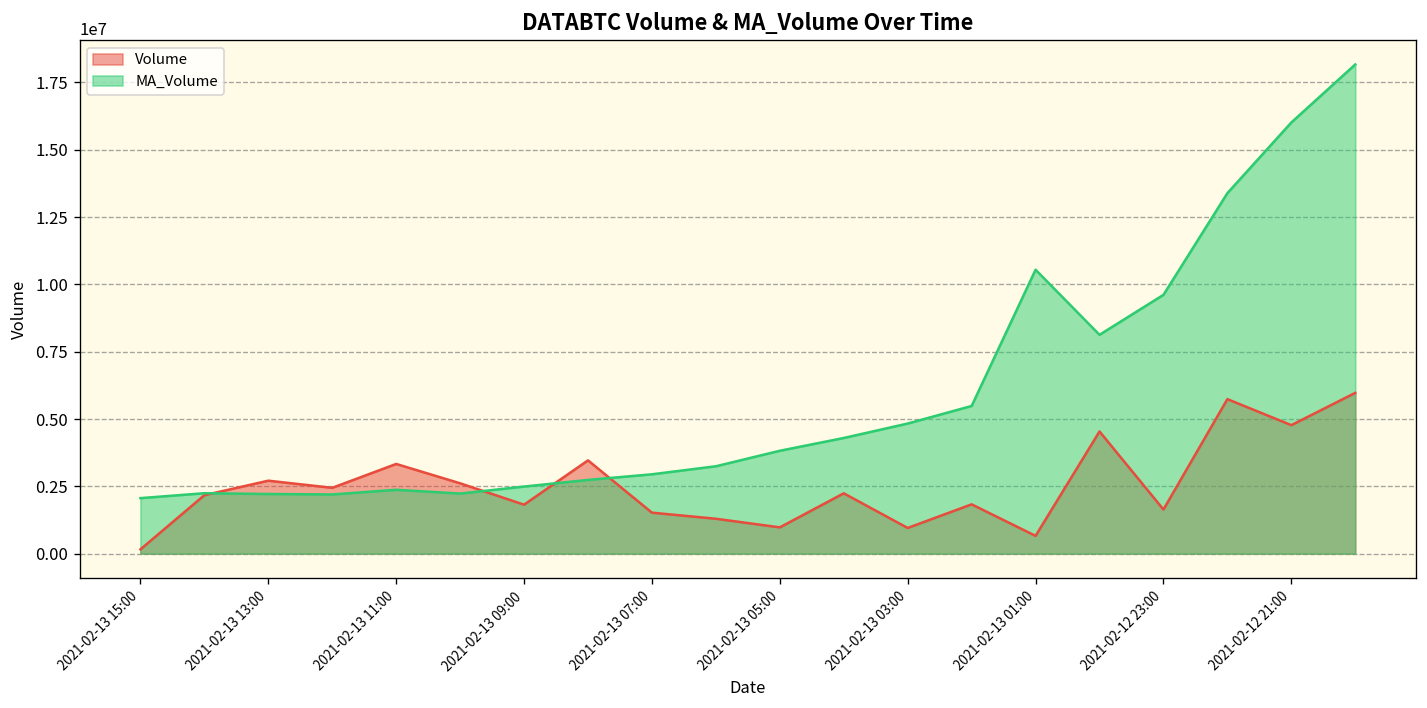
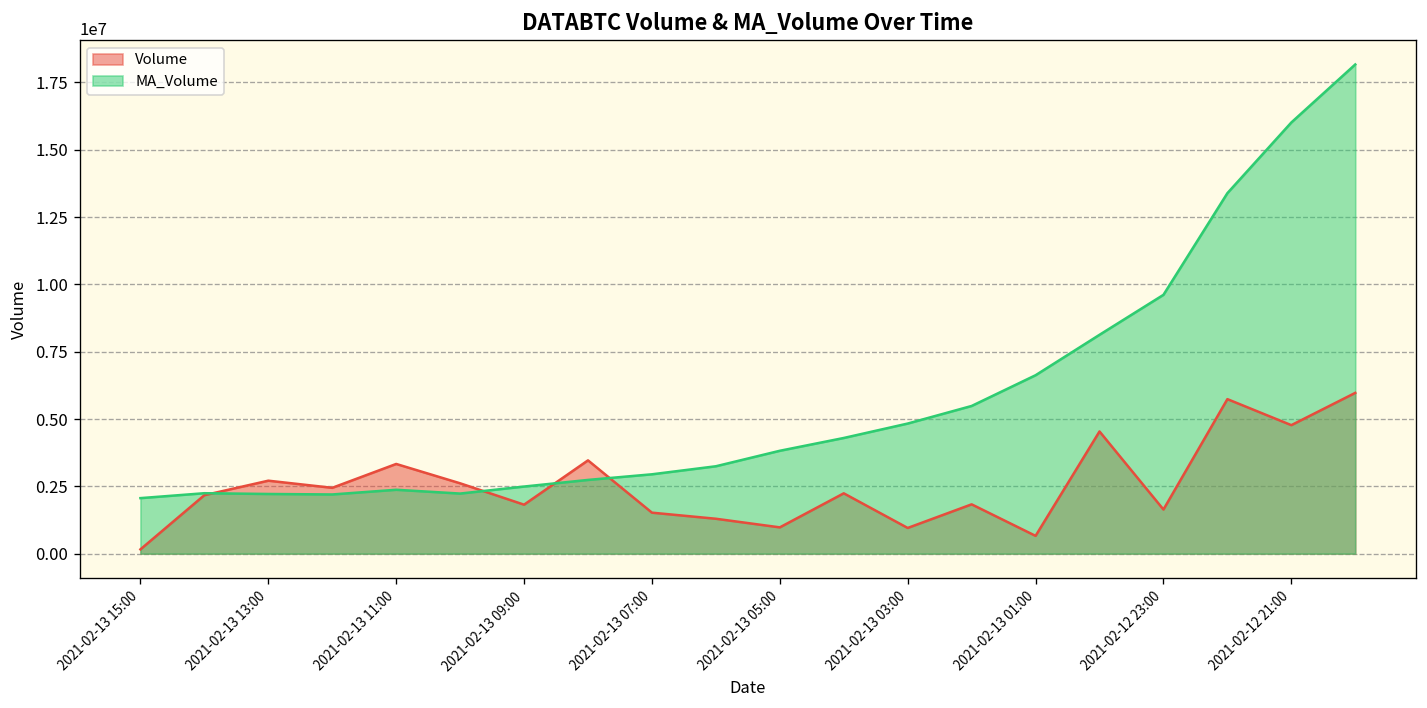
MA_Volume, 2021-02-13 01:00: 10500000 -> 6600000
